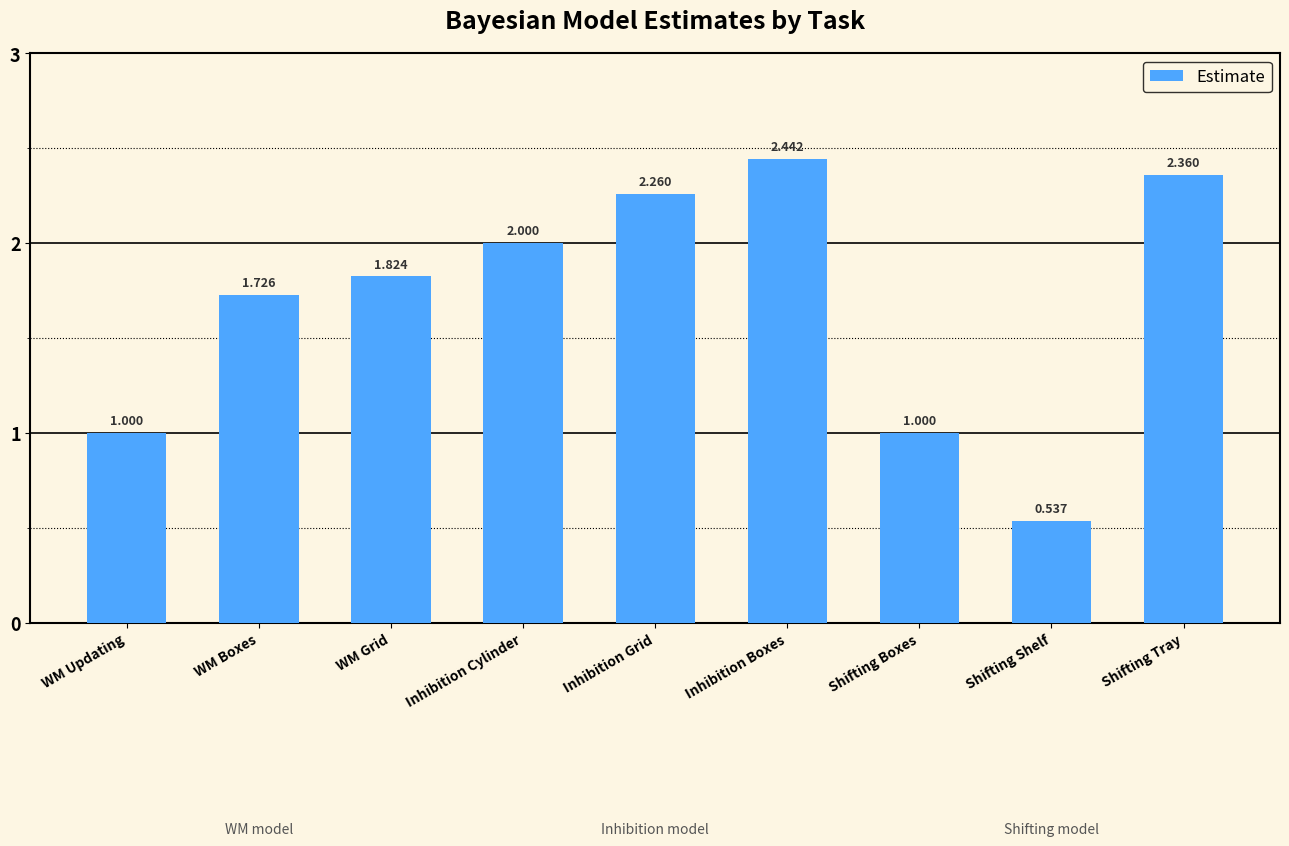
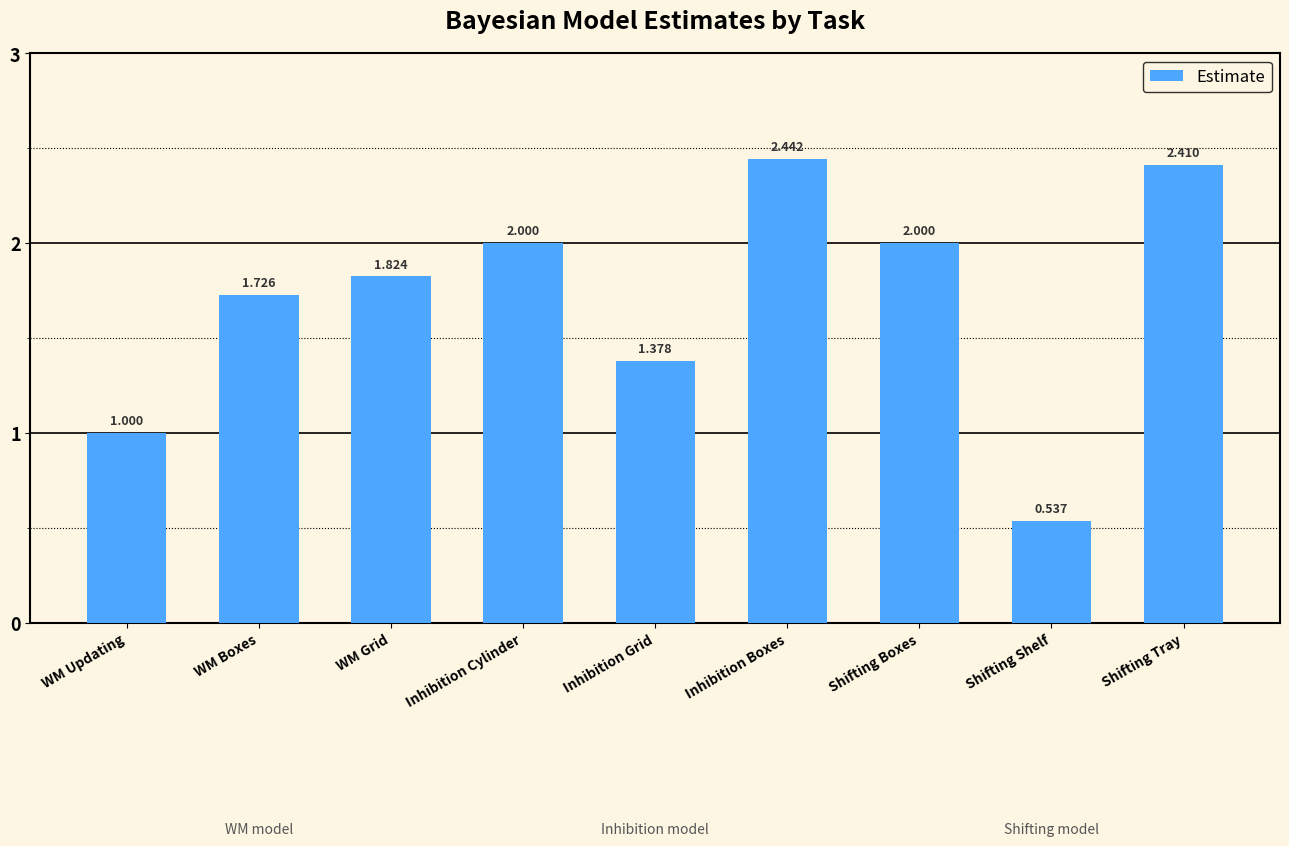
Inhibition Grid: 2.260 -> 1.378
Shifting Boxes: 1.000 -> 2.000
Shifting Tray: 2.360 -> 2.410
